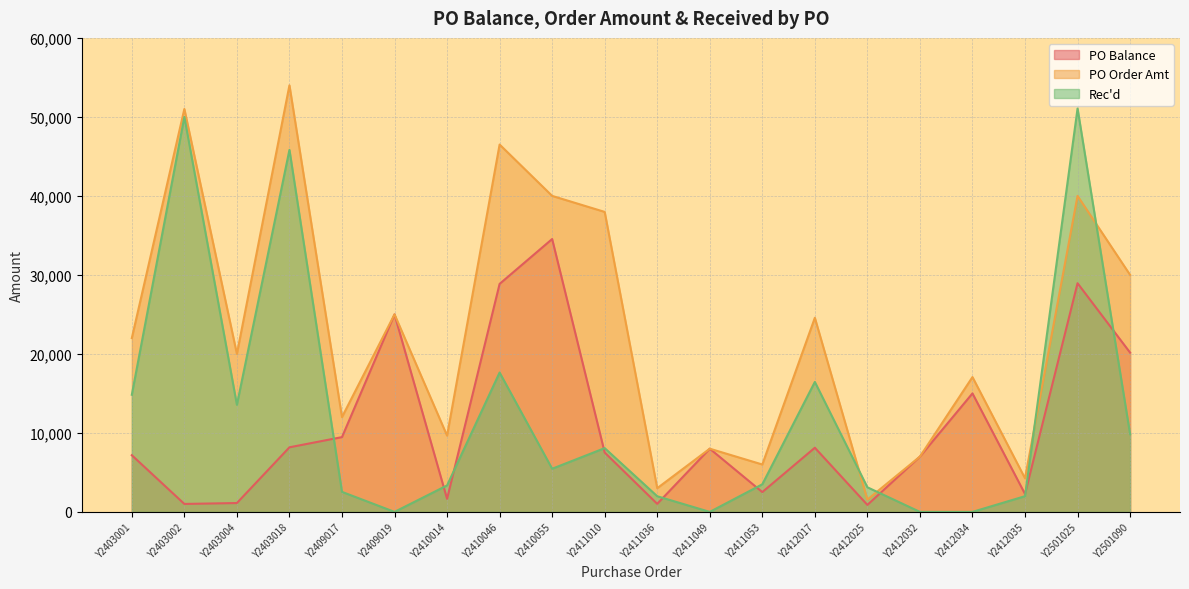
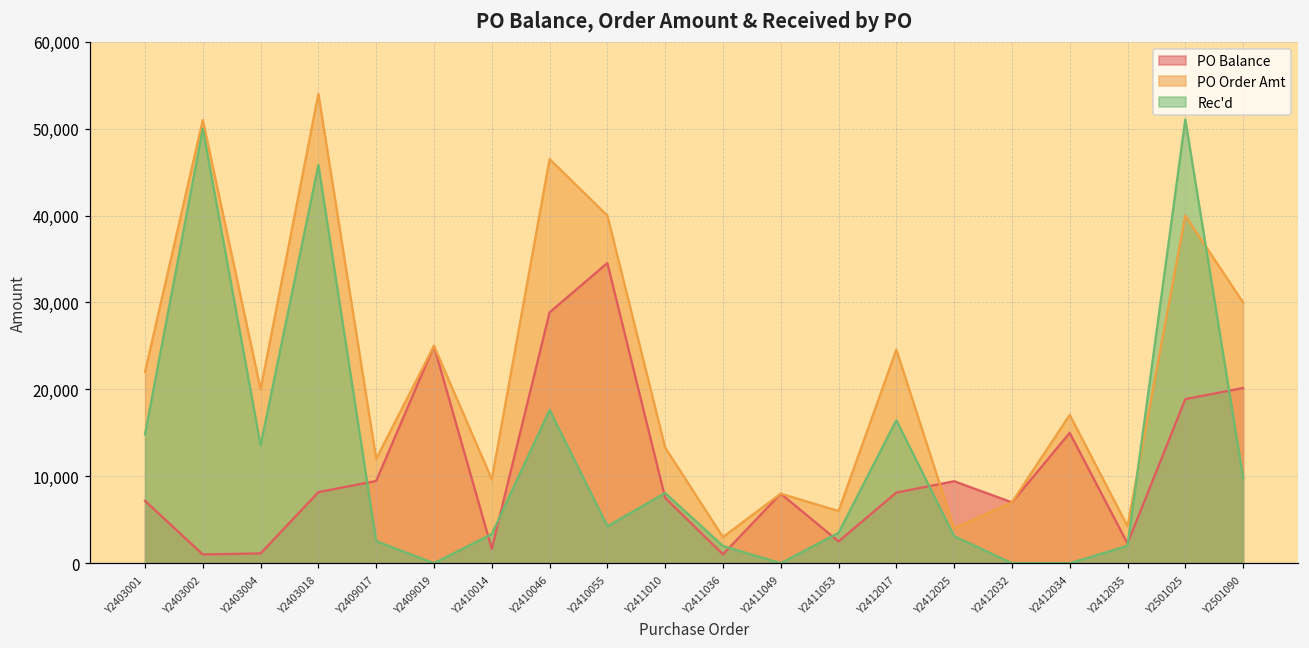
Rec'd, Y2410055: 5,000 -> 4,000
PO Order Amt, Y2411010: 38,000 -> 13,000
PO Balance, Y2412025: 1,000 -> 9,000
PO Order Amt, Y2412025: 2,000 -> 4,000
PO Balance, Y2501025: 29,000 -> 19,000
